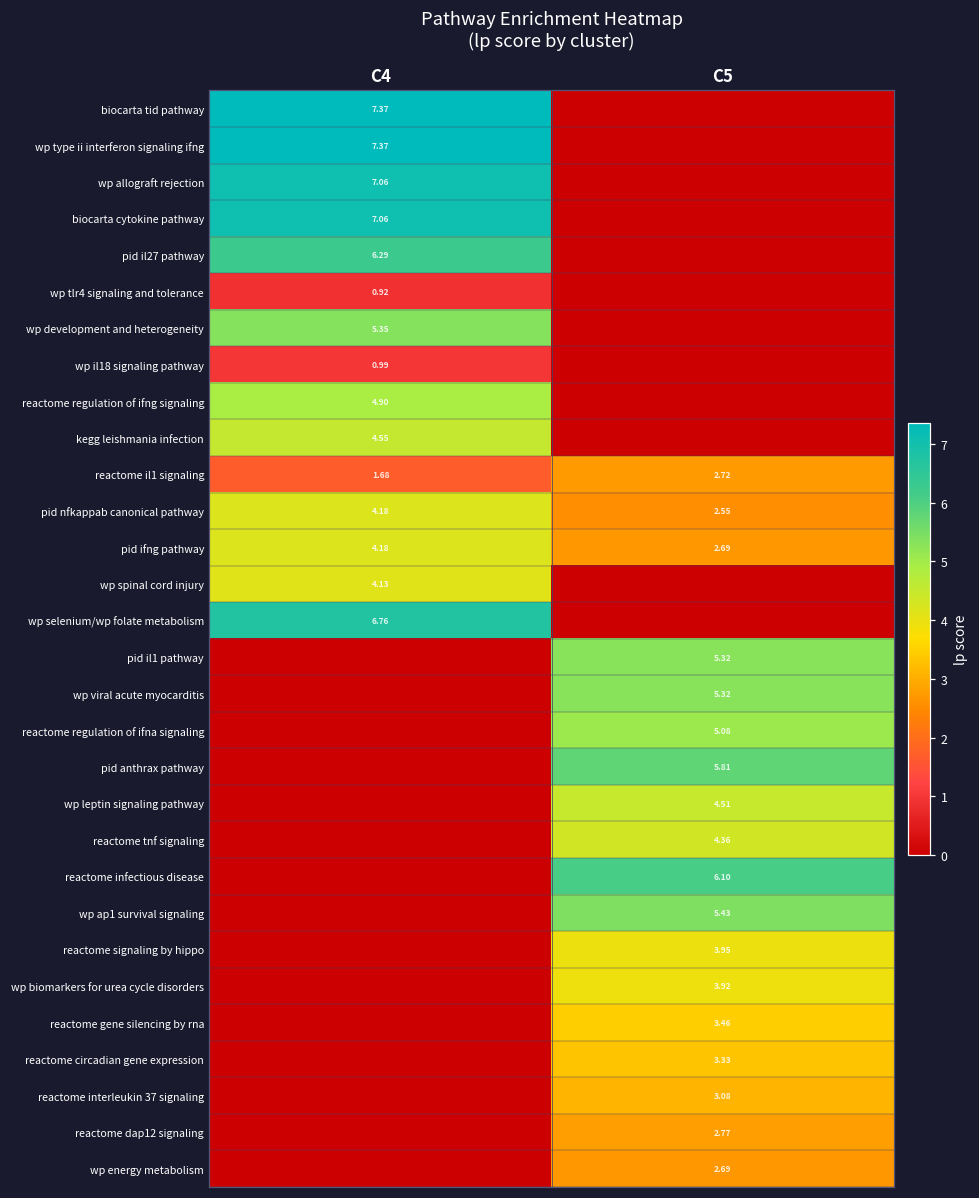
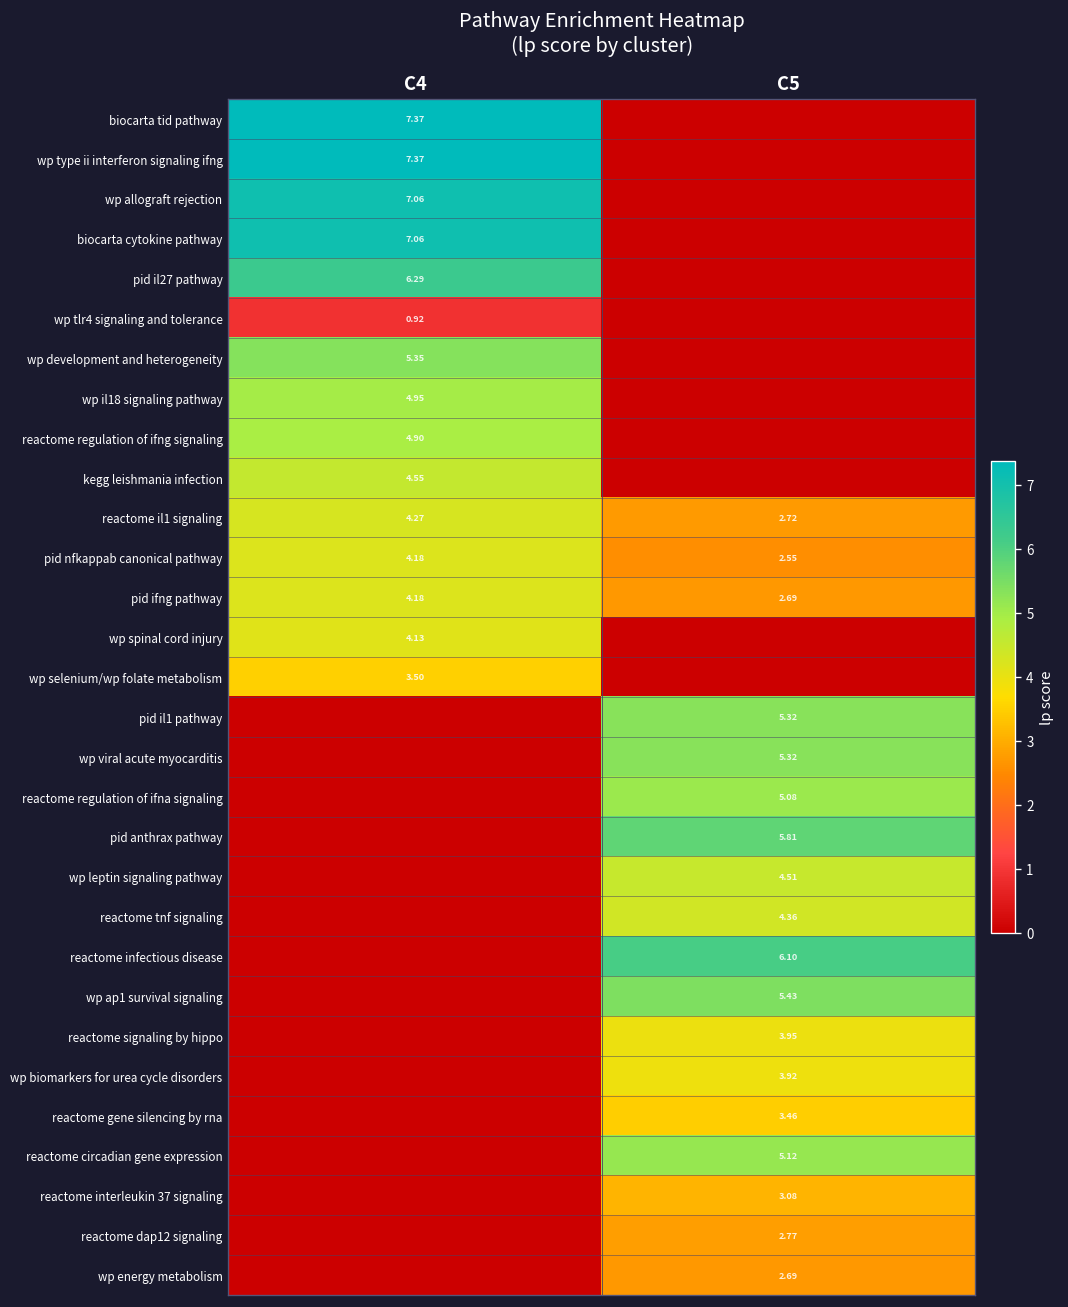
wp il18 signaling pathway, C4: 0.99 -> 4.95
reactome il1 signaling, C4: 1.68 -> 4.27
wp selenium/wp folate metabolism, C4: 6.76 -> 3.50
reactome circadian gene expression, C5: 3.33 -> 5.12
